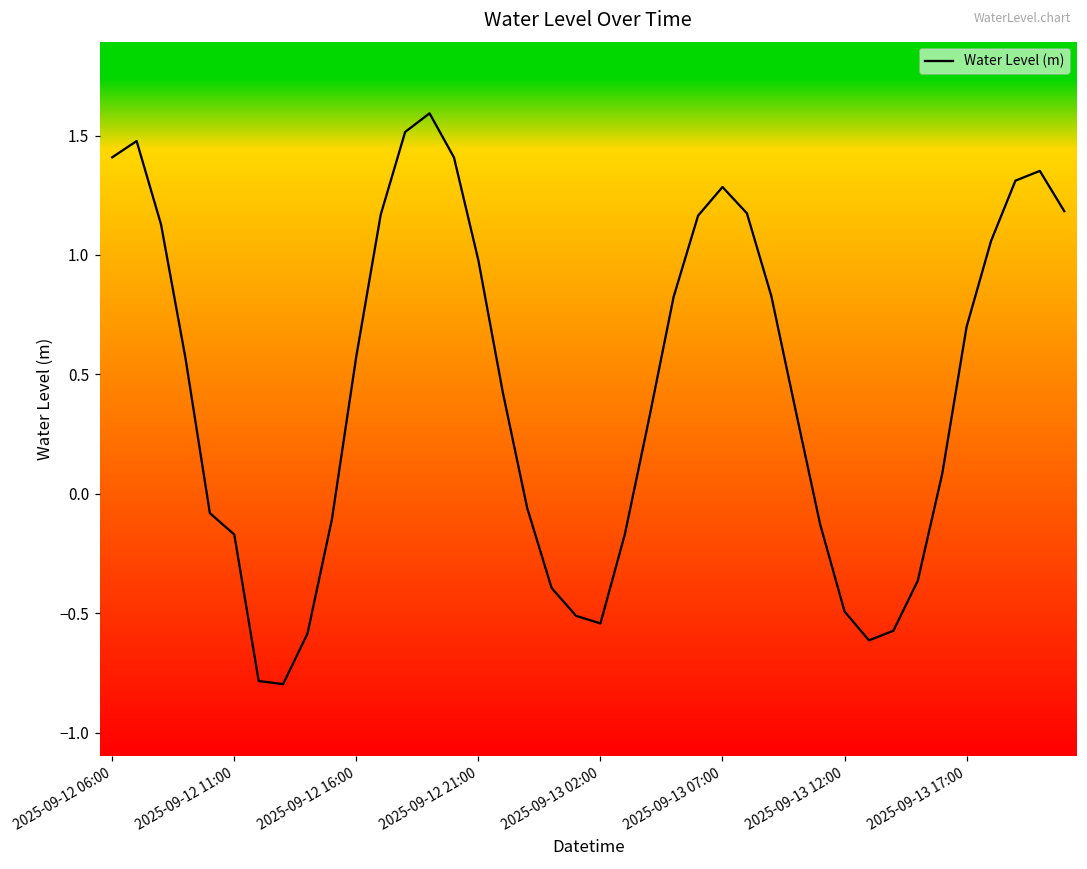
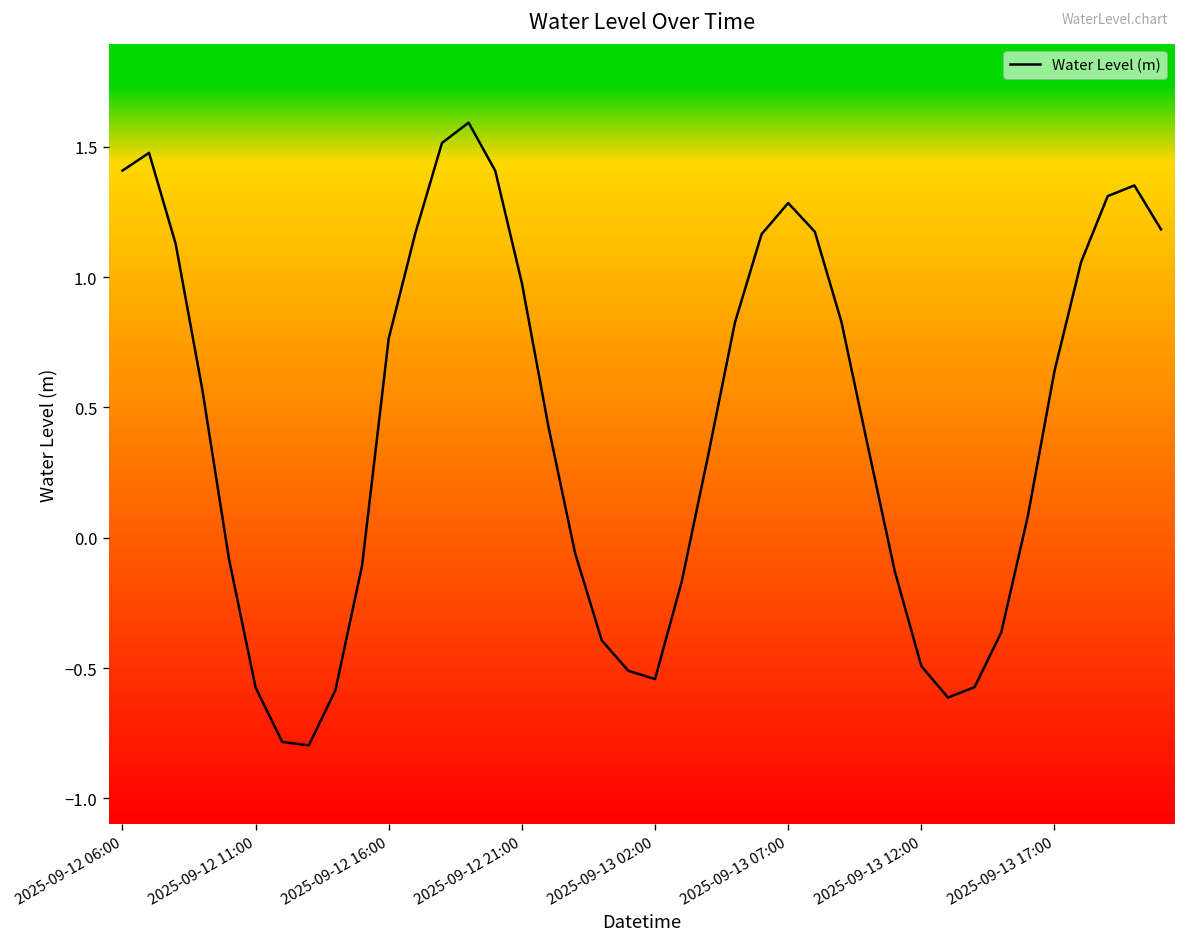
2025-09-12 11:00: -0.17 -> -0.57
2025-09-12 16:00: 0.58 -> 0.76
2025-09-13 17:00: 0.70 -> 0.64
